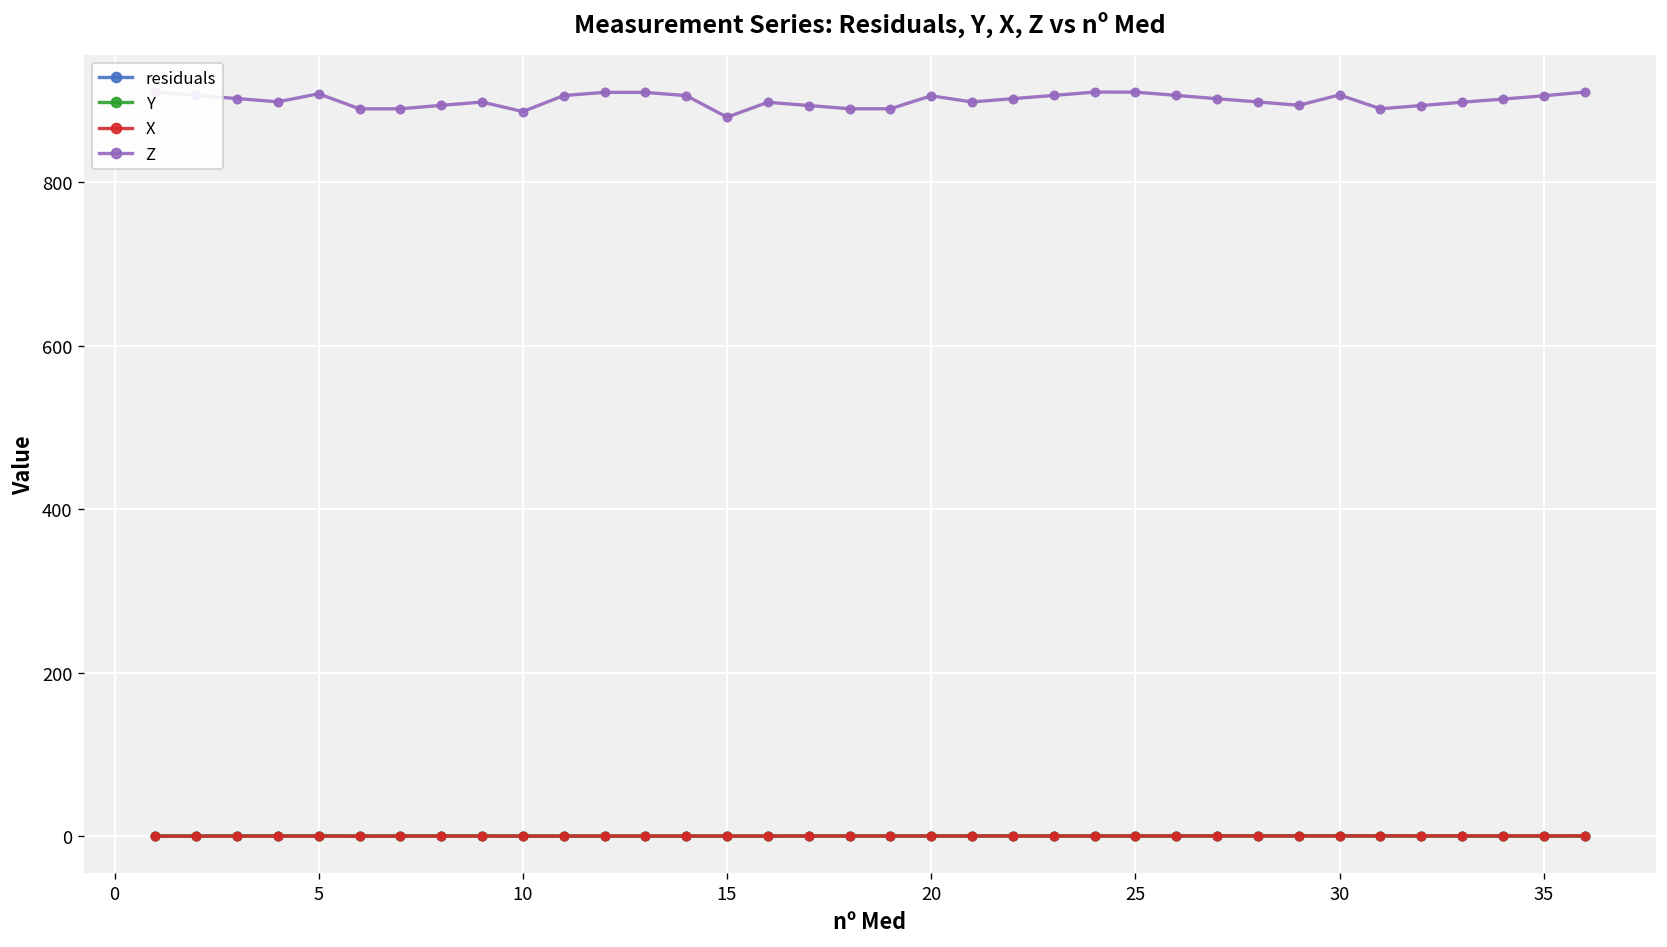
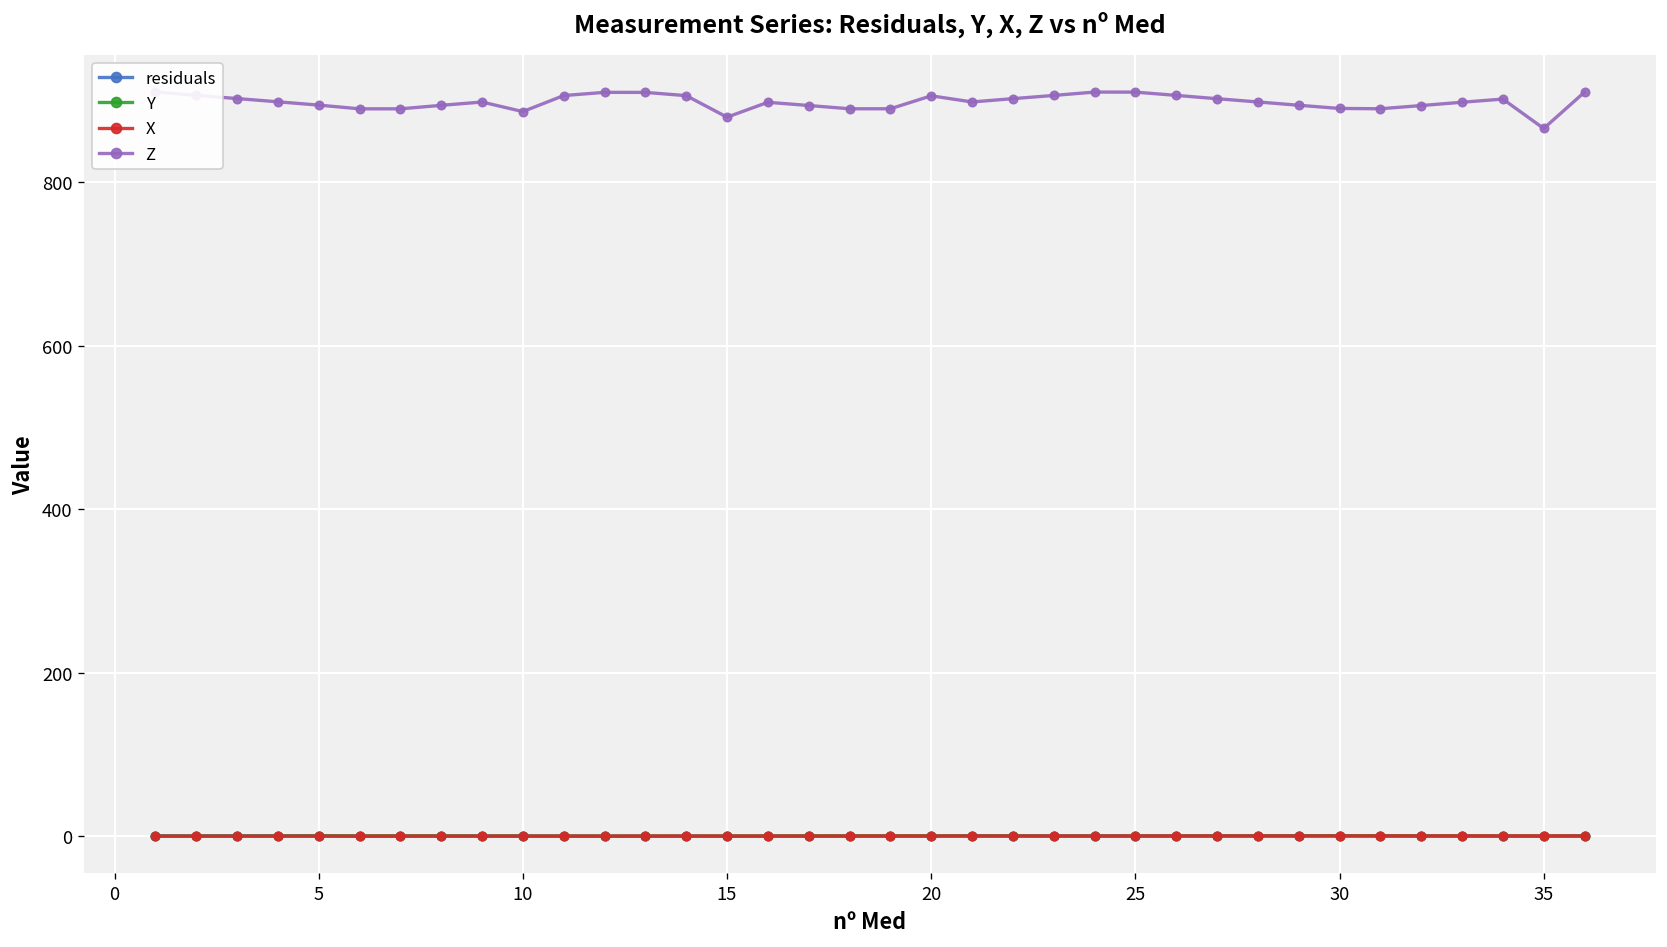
Z, 5: 910 -> 890
Z, 30: 910 -> 890
Z, 35: 910 -> 870
